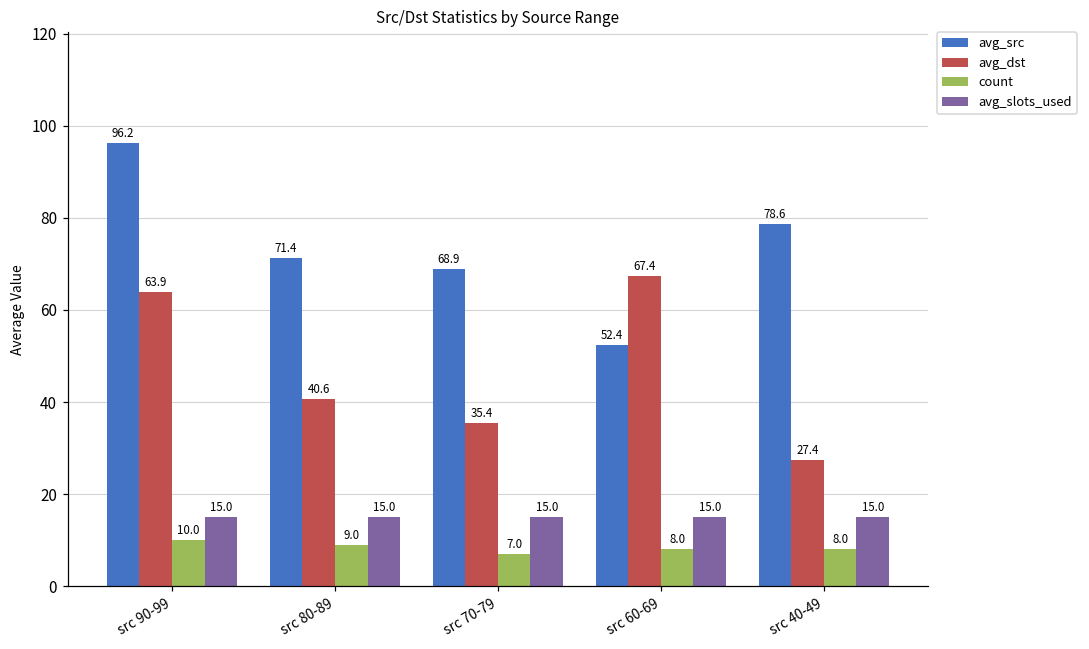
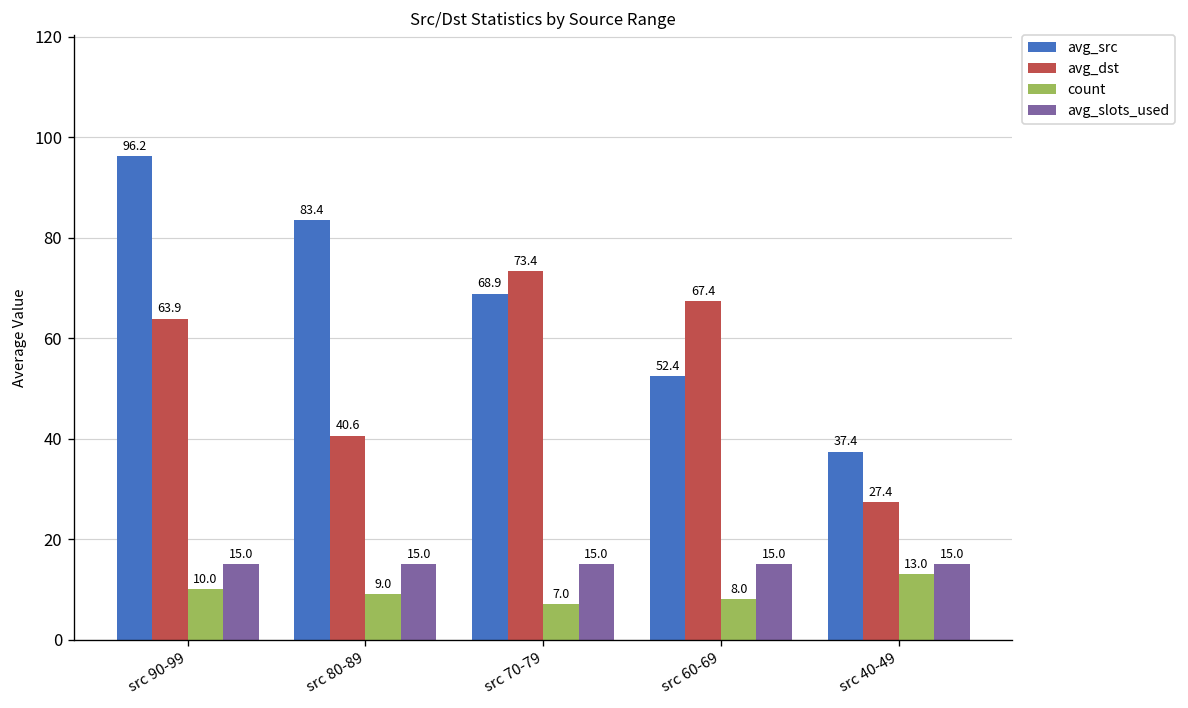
avg_src, src 80-89: 71.4 -> 83.4
avg_dst, src 70-79: 35.4 -> 73.4
avg_src, src 40-49: 78.6 -> 37.4
count, src 40-49: 8.0 -> 13.0
